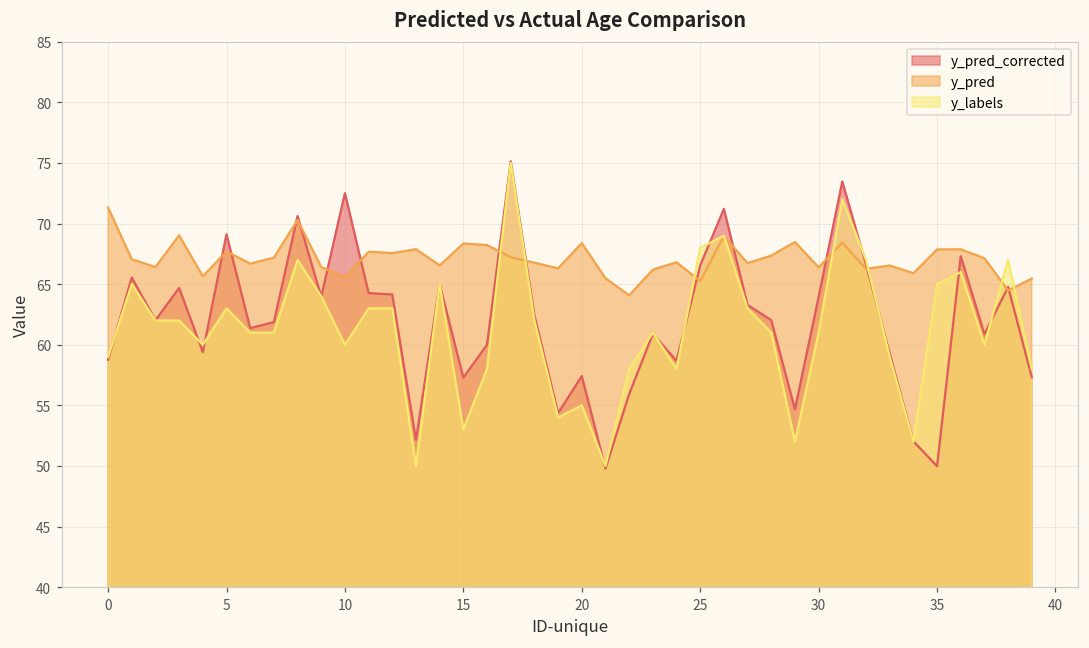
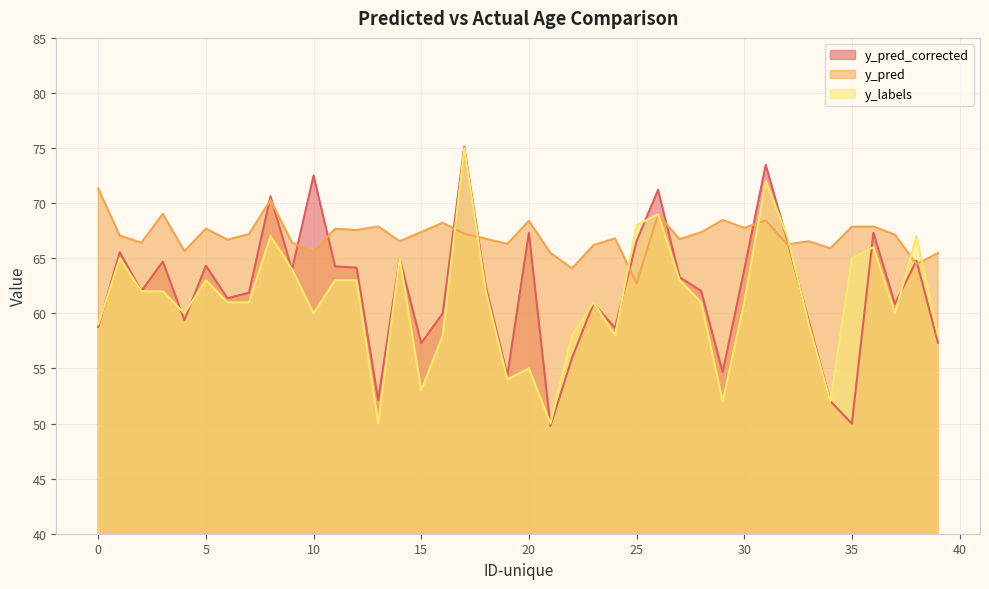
y_pred_corrected, 5: 69.1 -> 64.3
y_pred, 15: 68.4 -> 67.4
y_pred_corrected, 20: 57.4 -> 67.3
y_pred, 25: 65.2 -> 62.7
y_pred, 30: 66.4 -> 67.8
